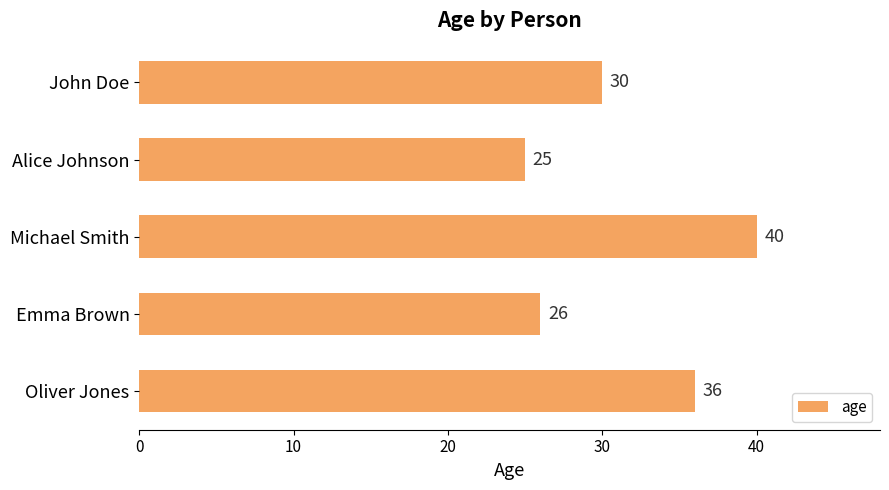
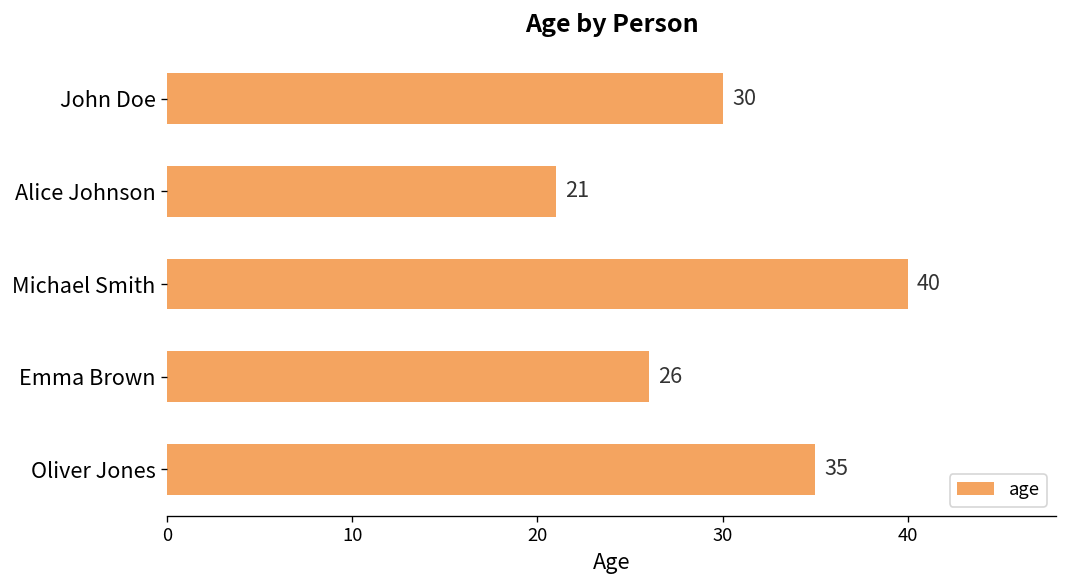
Alice Johnson: 25 -> 21
Oliver Jones: 36 -> 35
